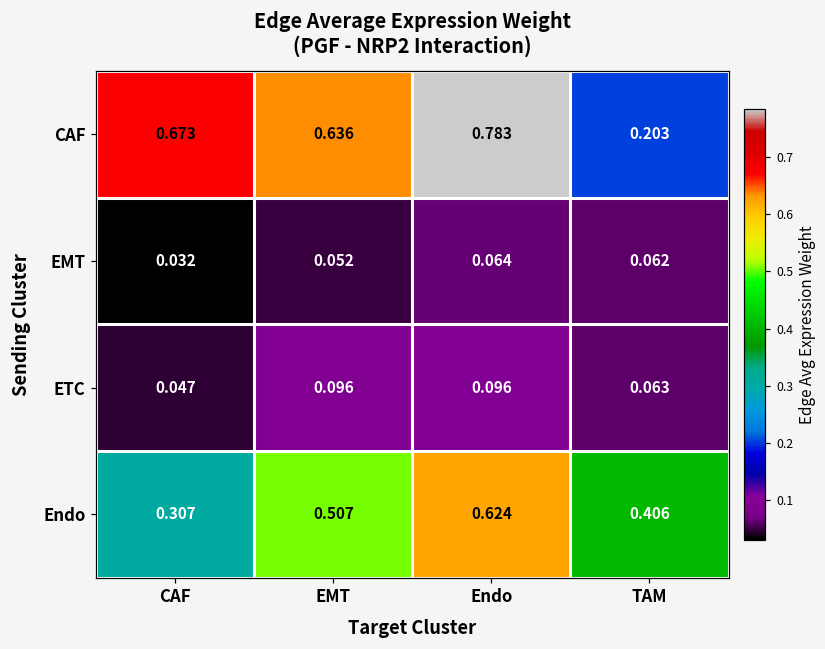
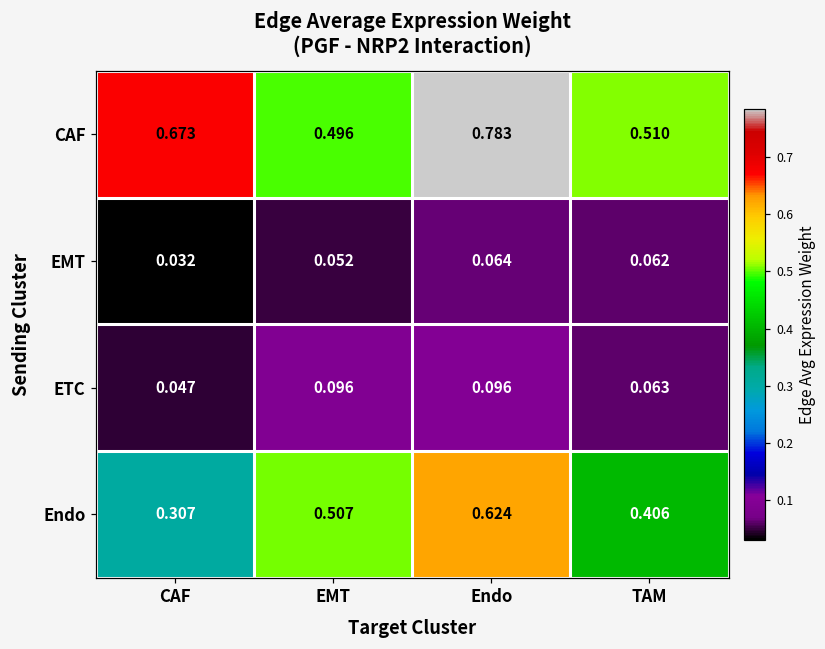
CAF, EMT: 0.636 -> 0.496
CAF, TAM: 0.203 -> 0.510
